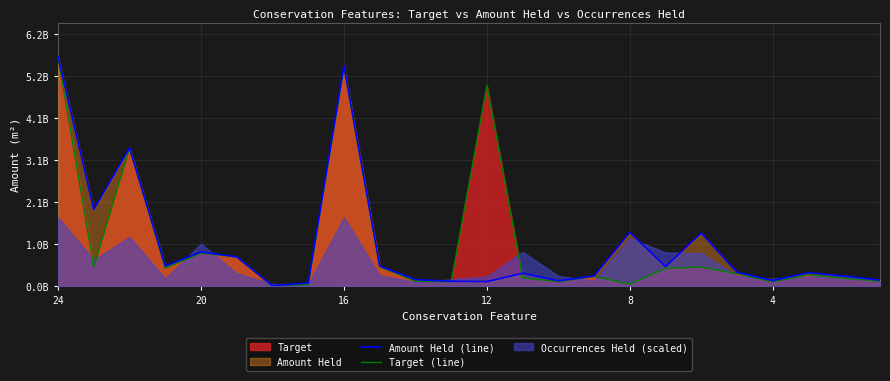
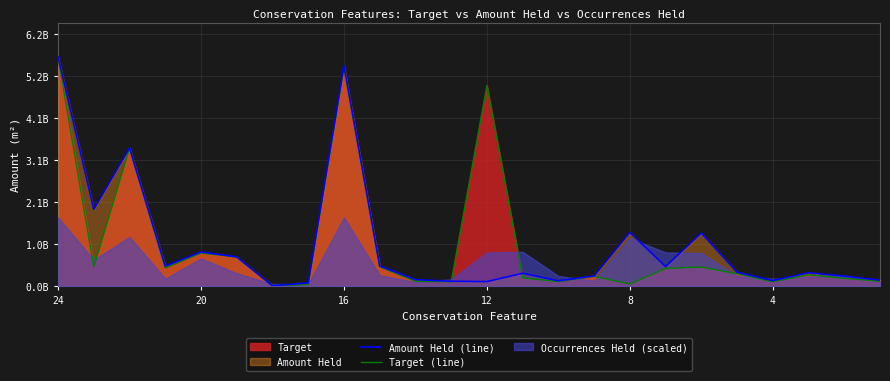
Occurrences Held (scaled), 20: 1000000000 -> 700000000
Occurrences Held (scaled), 12: 200000000 -> 800000000
